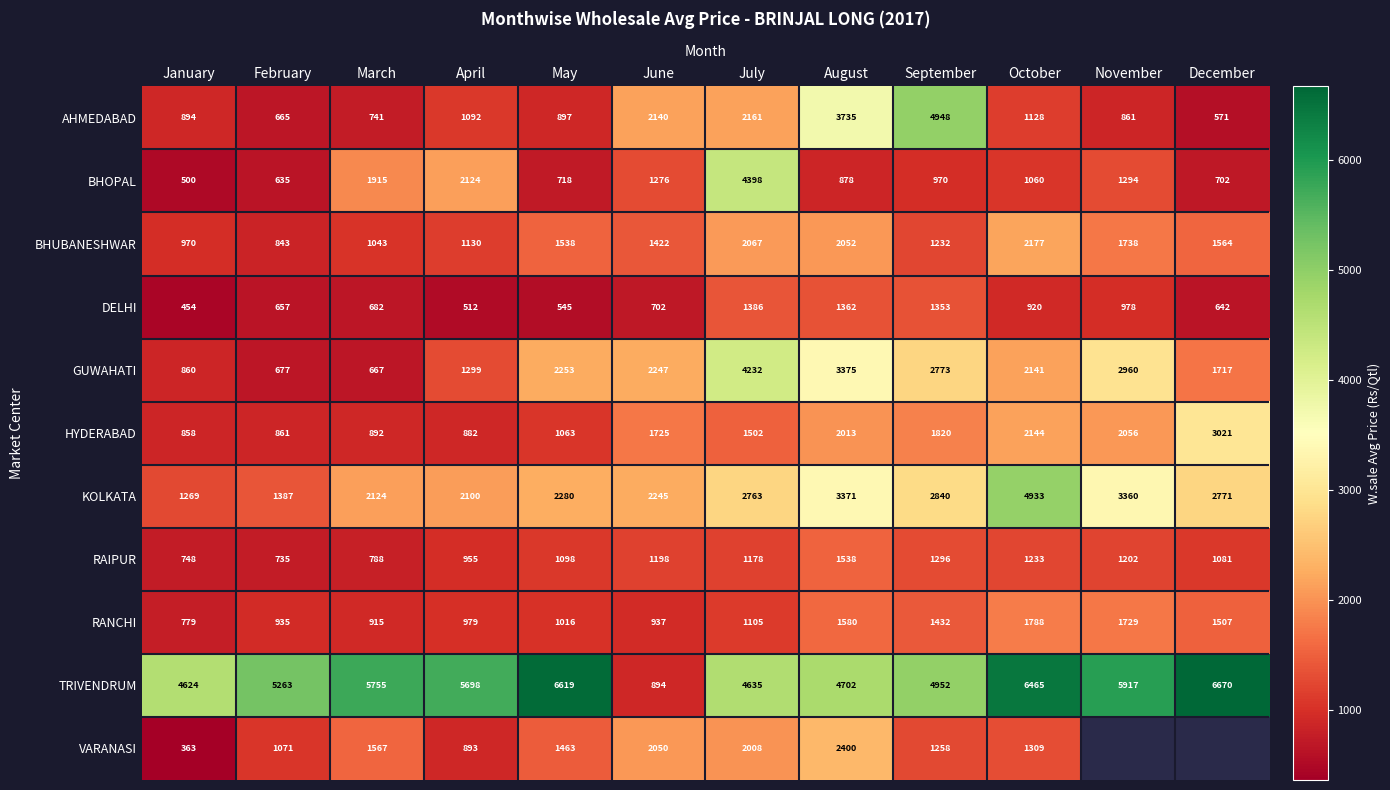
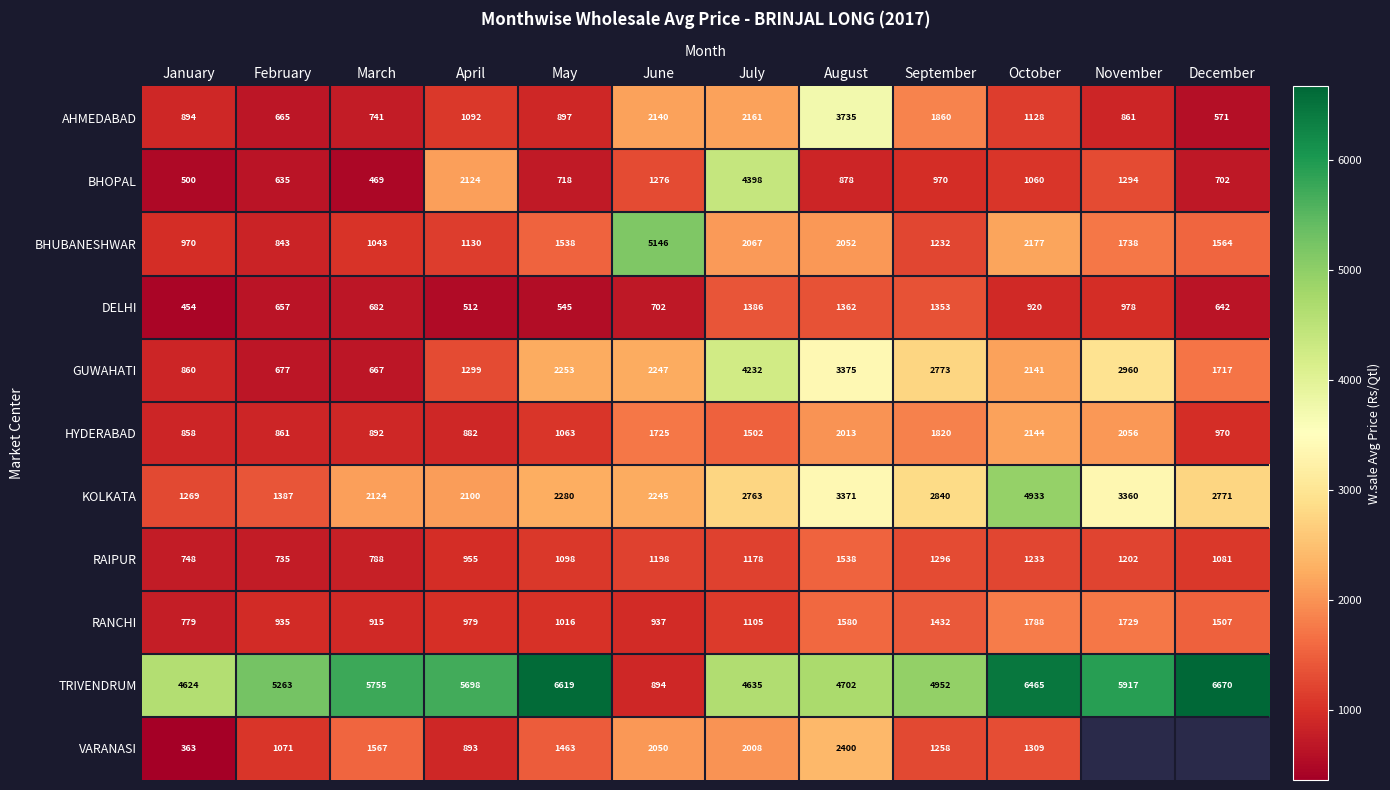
AHMEDABAD, September: 4948 -> 1860
BHOPAL, March: 1915 -> 469
BHUBANESHWAR, June: 1422 -> 5146
HYDERABAD, December: 3021 -> 970
